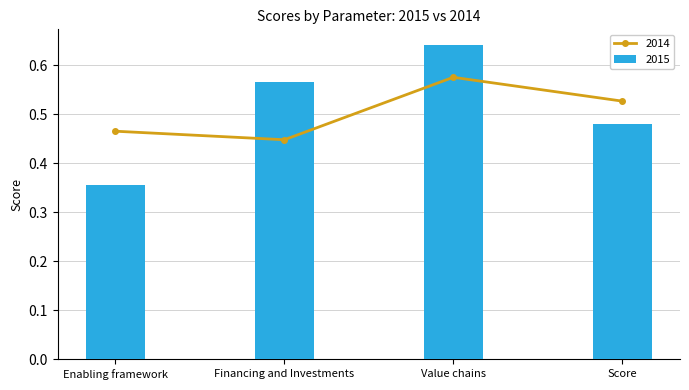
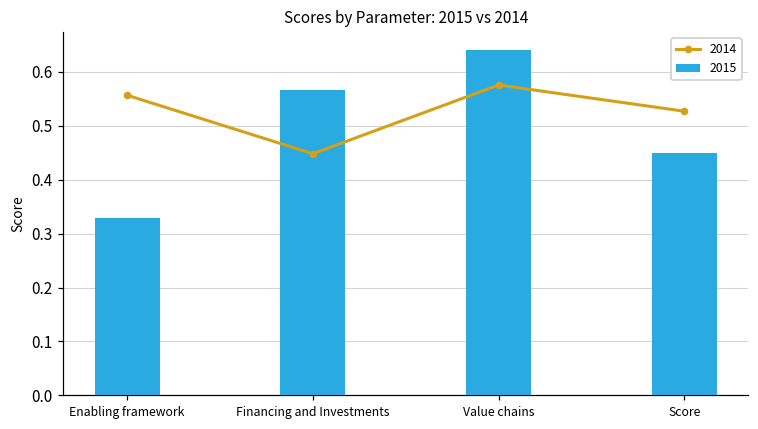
2014, Enabling framework: 0.47 -> 0.56
2015, Enabling framework: 0.36 -> 0.33
2015, Score: 0.48 -> 0.45
